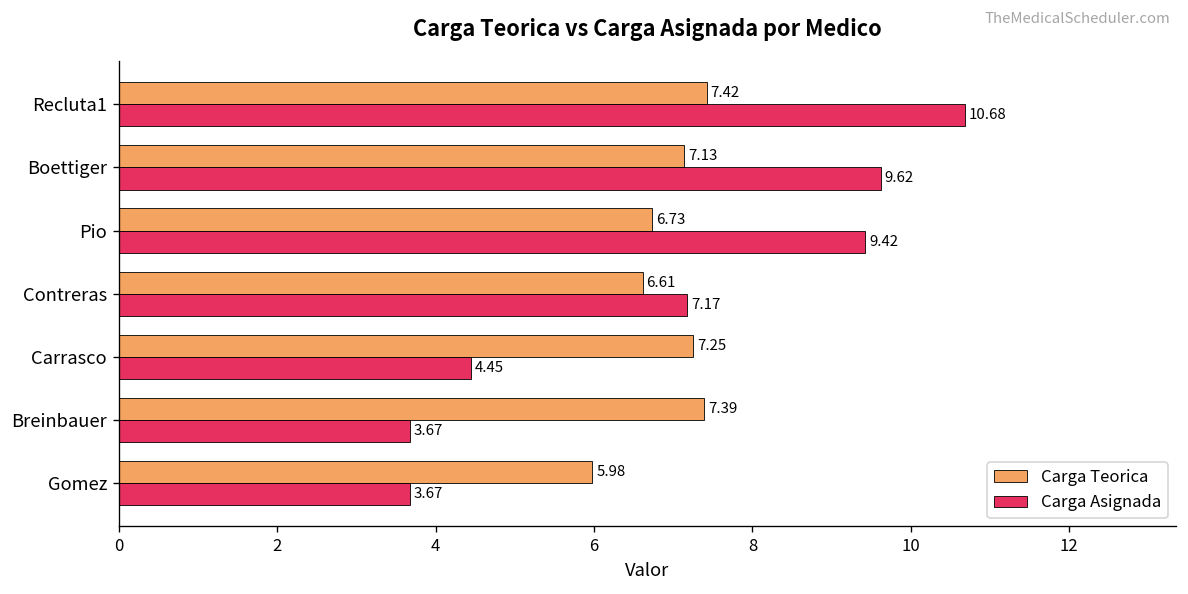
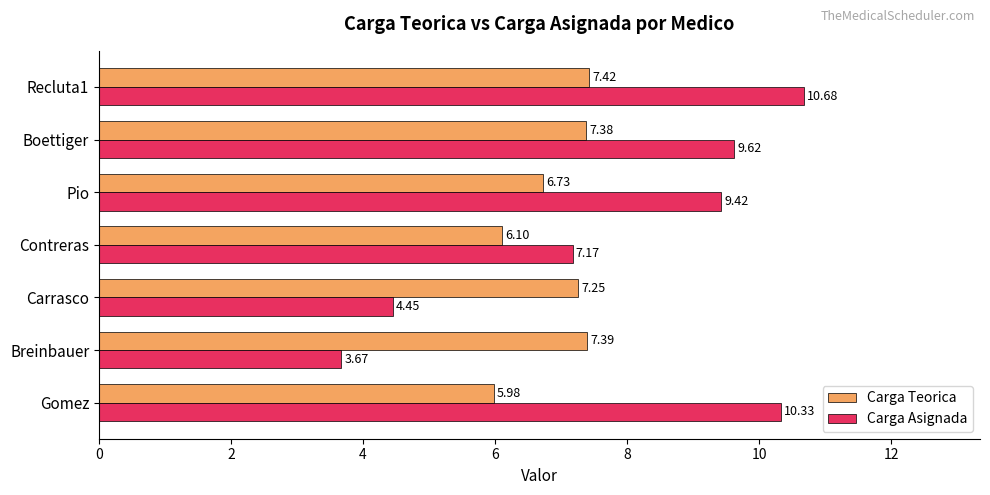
Carga Teorica, Boettiger: 7.13 -> 7.38
Carga Teorica, Contreras: 6.61 -> 6.10
Carga Asignada, Gomez: 3.67 -> 10.33
